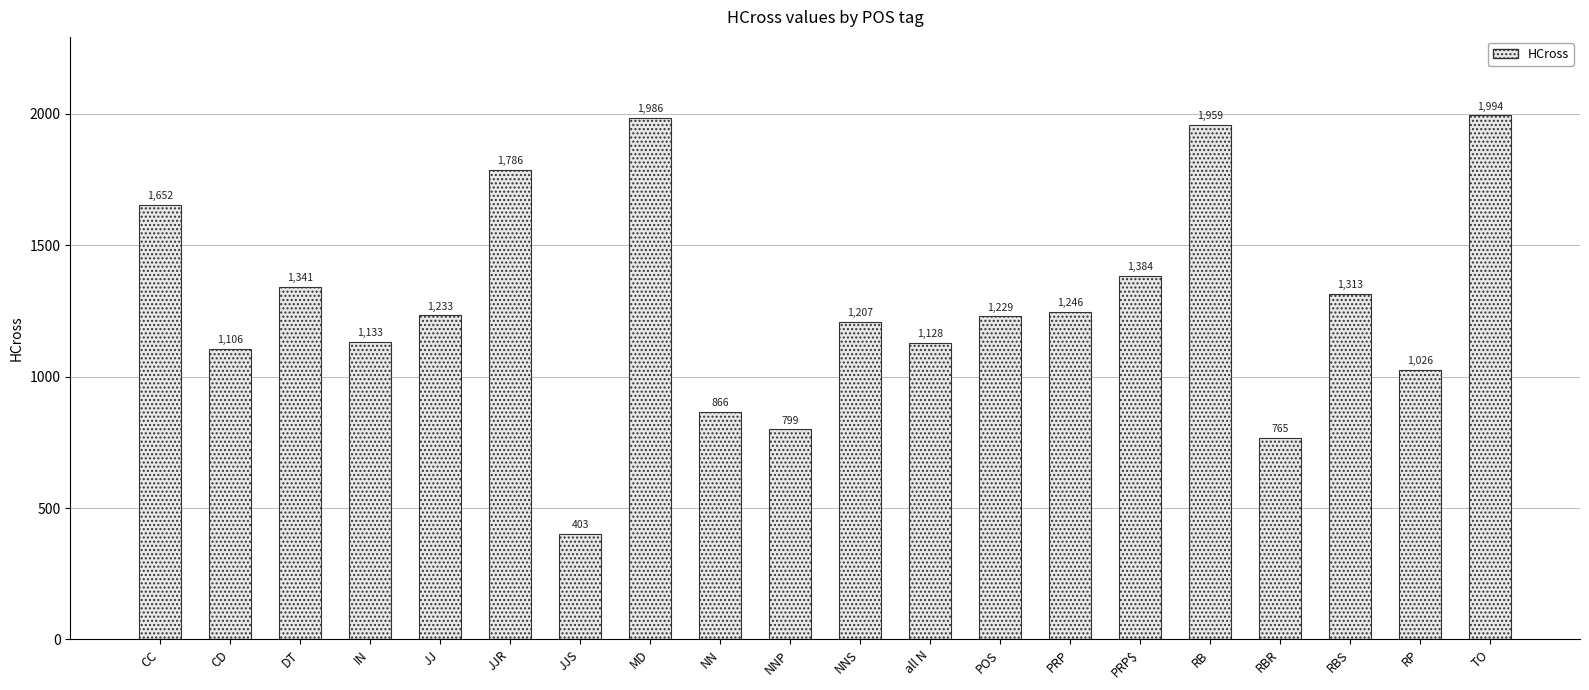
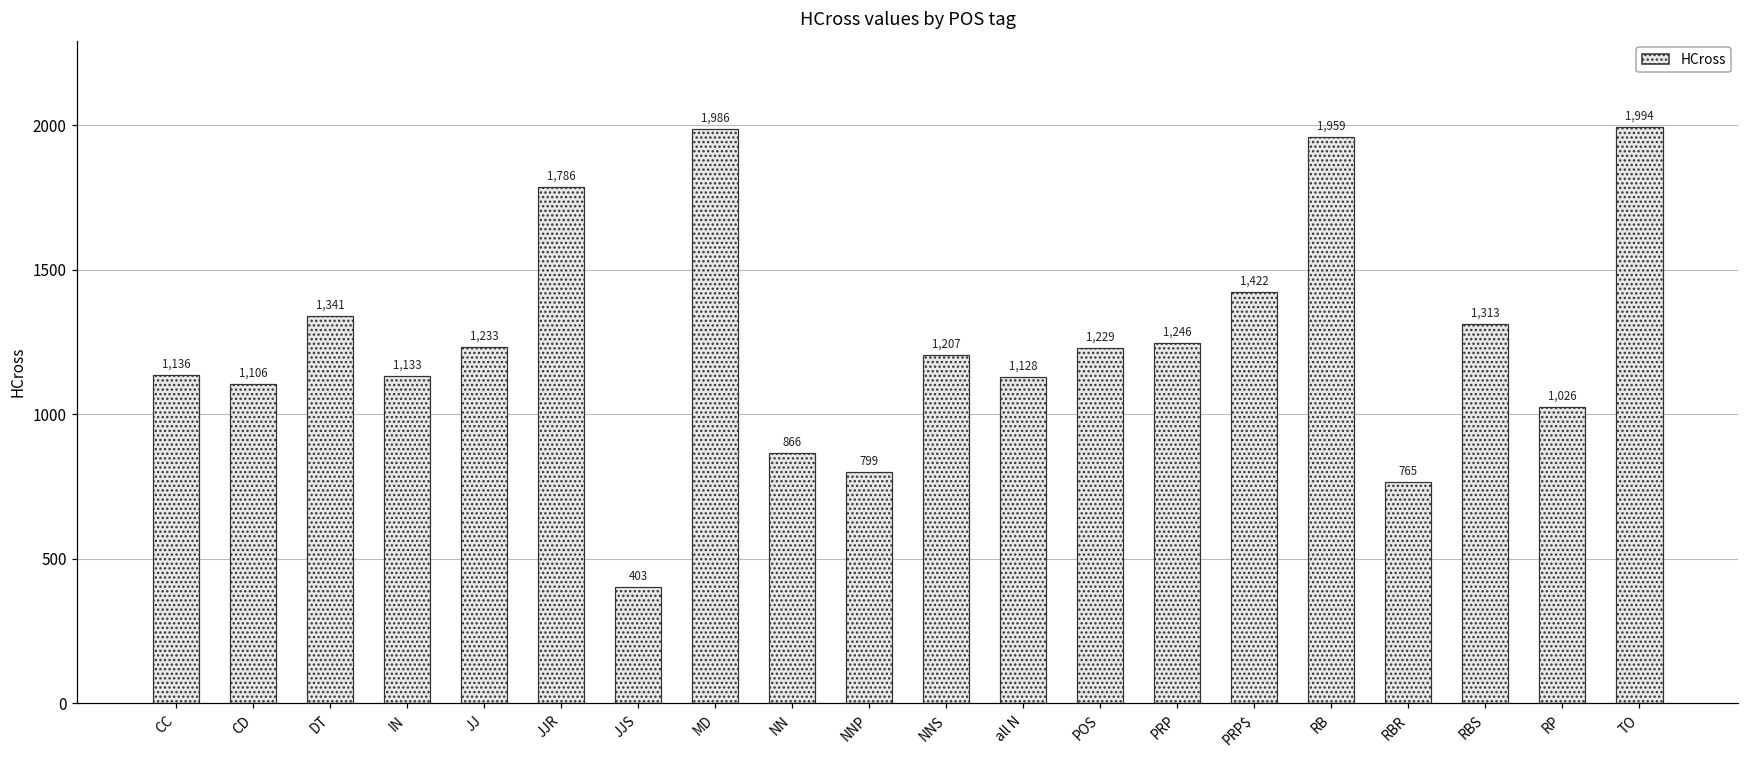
CC: 1,652 -> 1,136
PRP$: 1,384 -> 1,422
